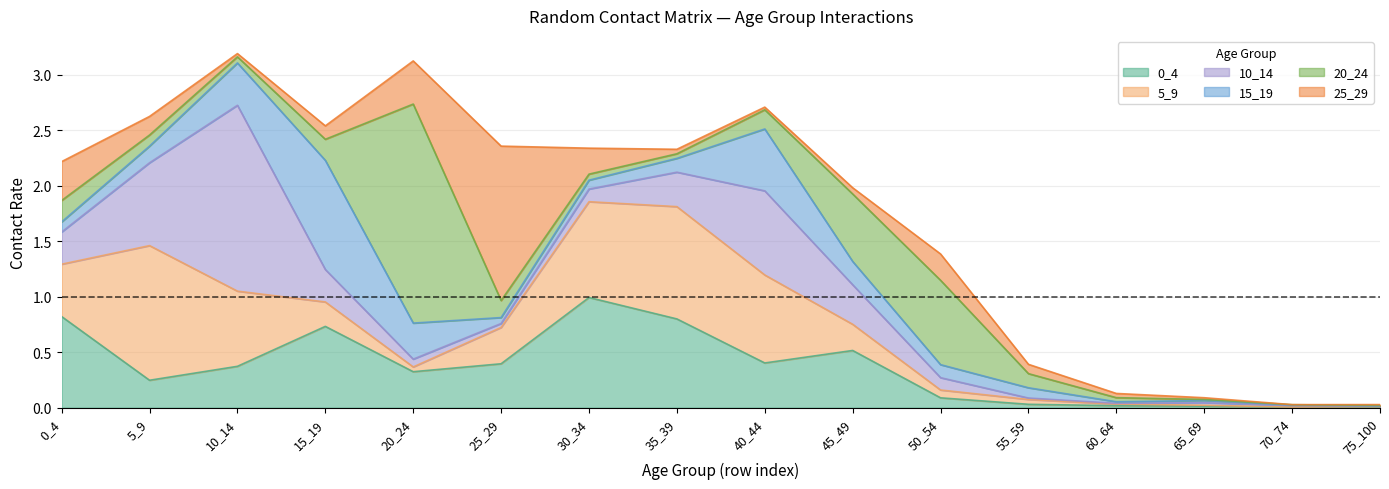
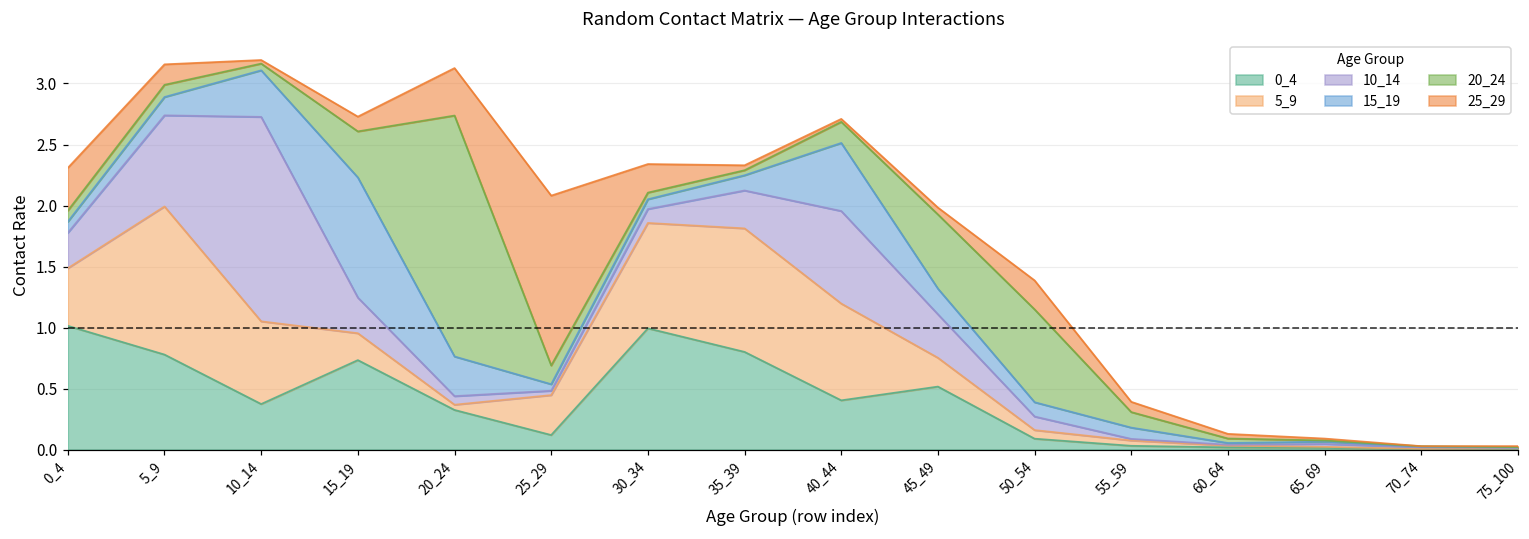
0_4, 0_4: 0.82 -> 1.01
20_24, 0_4: 0.19 -> 0.09
0_4, 5_9: 0.25 -> 0.78
20_24, 15_19: 0.19 -> 0.38
0_4, 25_29: 0.40 -> 0.12
